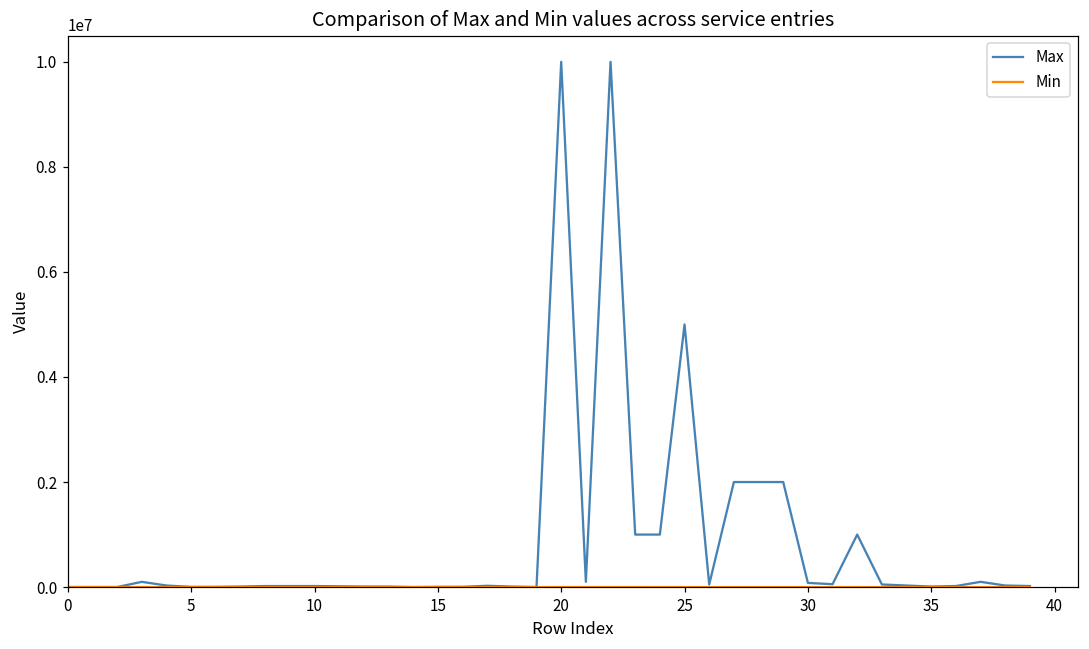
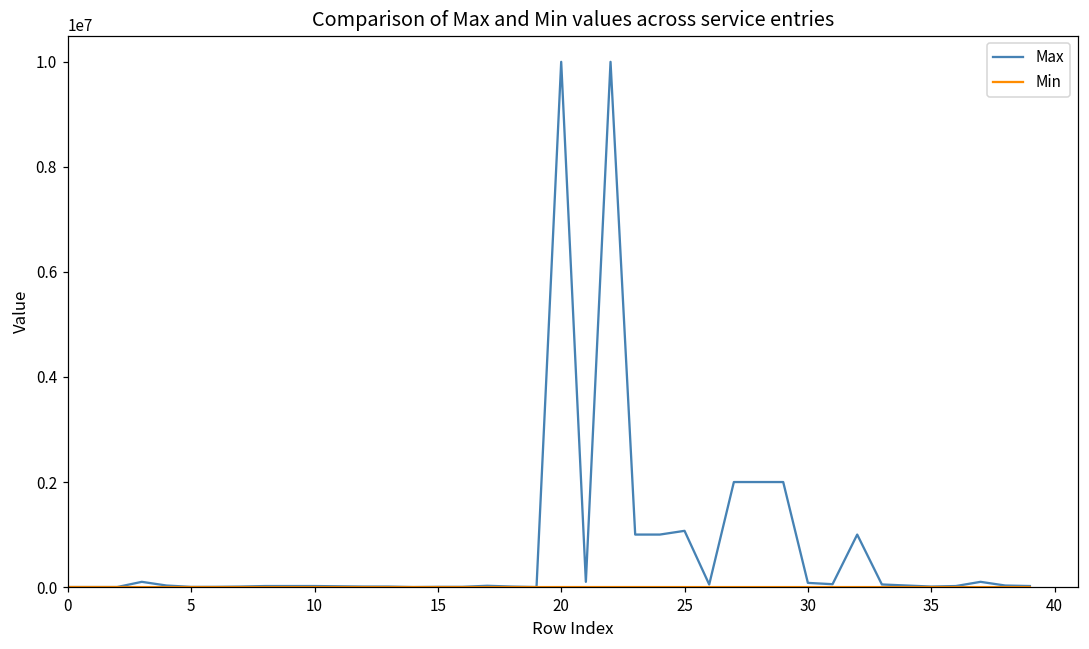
Max, 25: 5000000 -> 1100000
